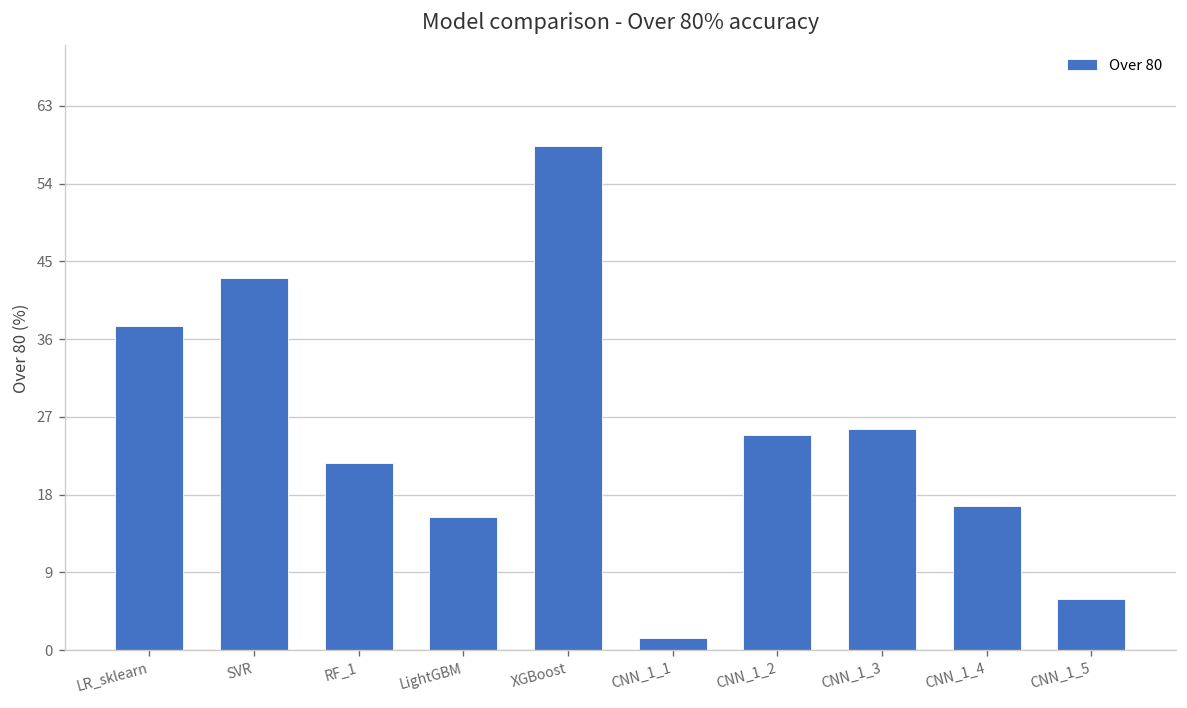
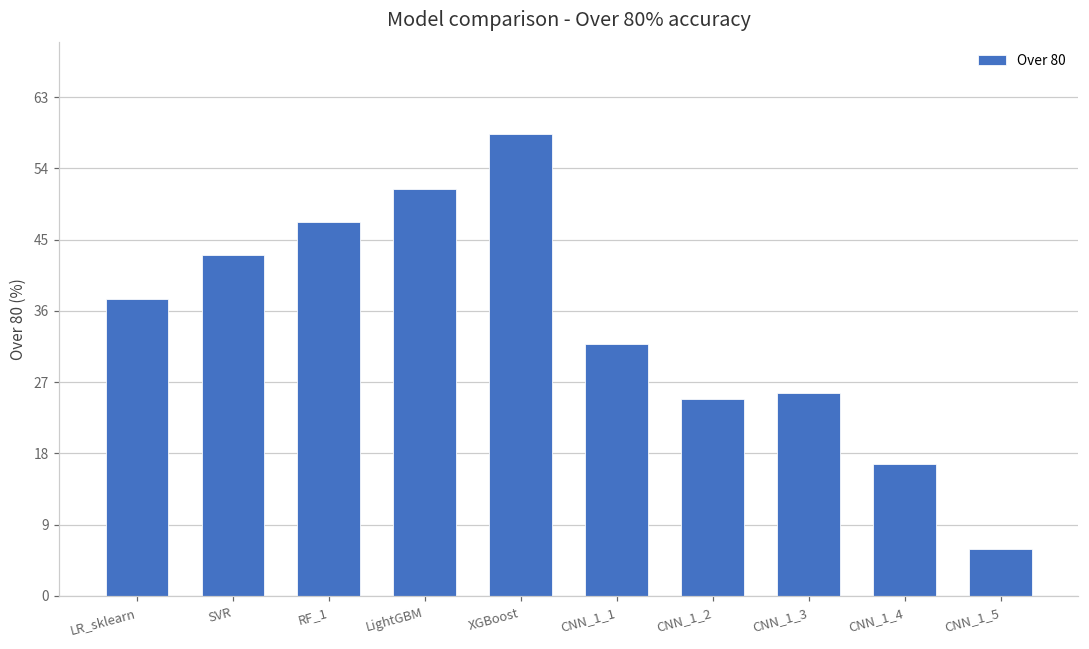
RF_1: 22 -> 47
LightGBM: 15 -> 51
CNN_1_1: 1 -> 32
